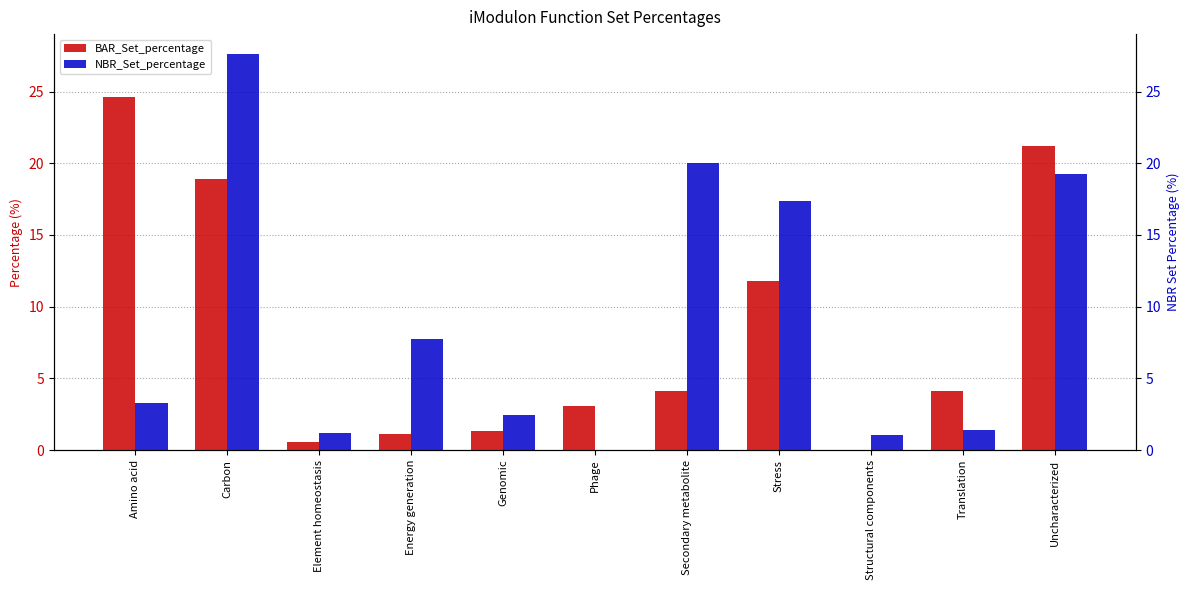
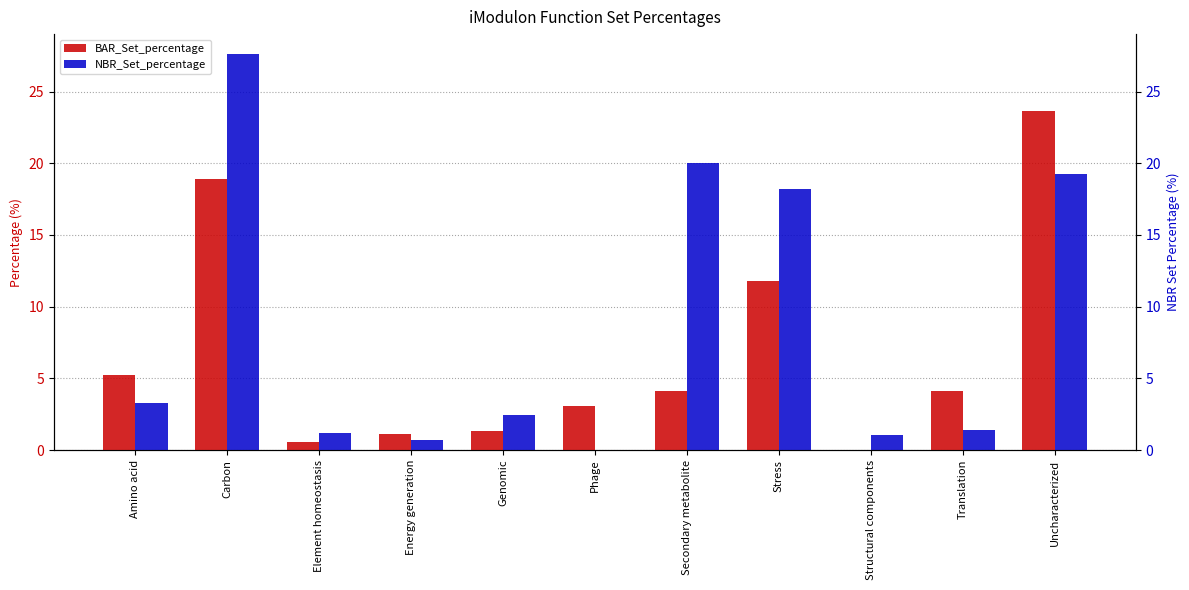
BAR_Set_percentage, Amino acid: 24.6 -> 5.3
NBR_Set_percentage, Energy generation: 7.7 -> 0.7
NBR_Set_percentage, Stress: 17.4 -> 18.2
BAR_Set_percentage, Uncharacterized: 21.2 -> 23.6
